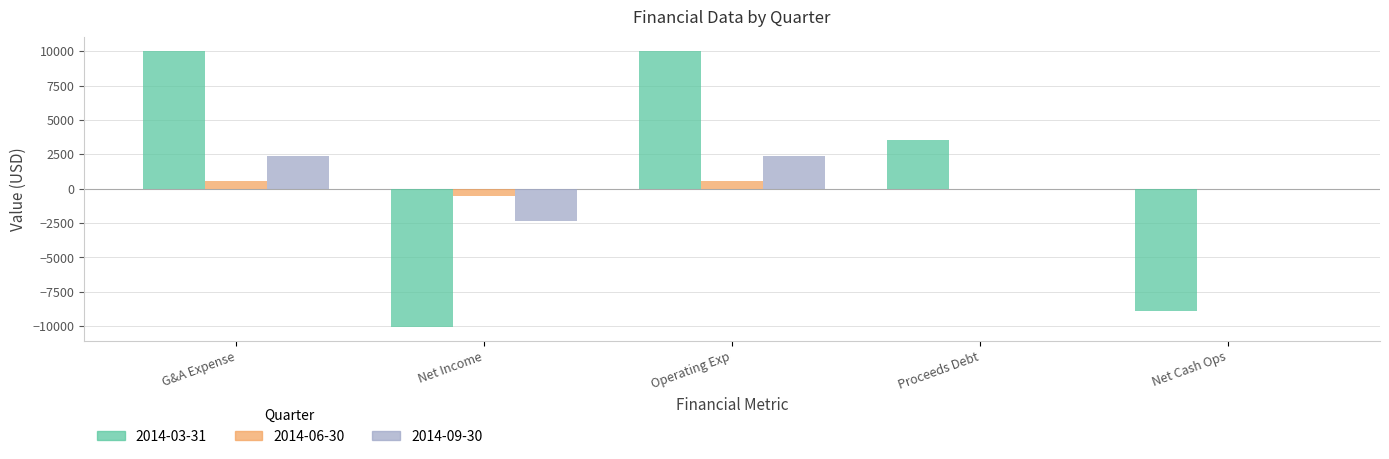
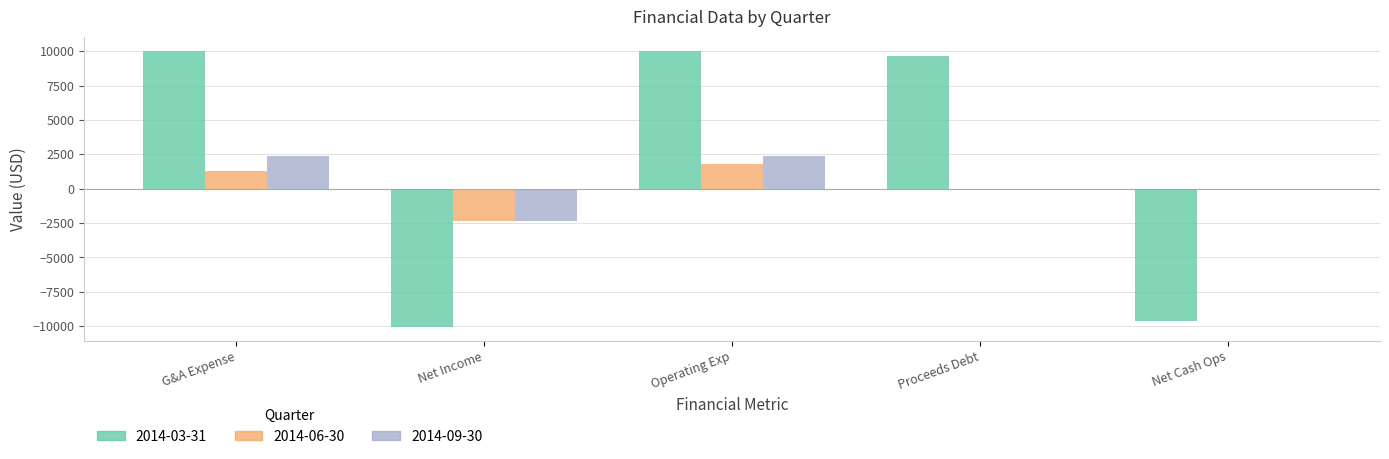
2014-06-30, G&A Expense: 500 -> 1300
2014-06-30, Net Income: -500 -> -2400
2014-06-30, Operating Exp: 500 -> 1800
2014-03-31, Proceeds Debt: 3500 -> 9700
2014-03-31, Net Cash Ops: -8900 -> -9700
